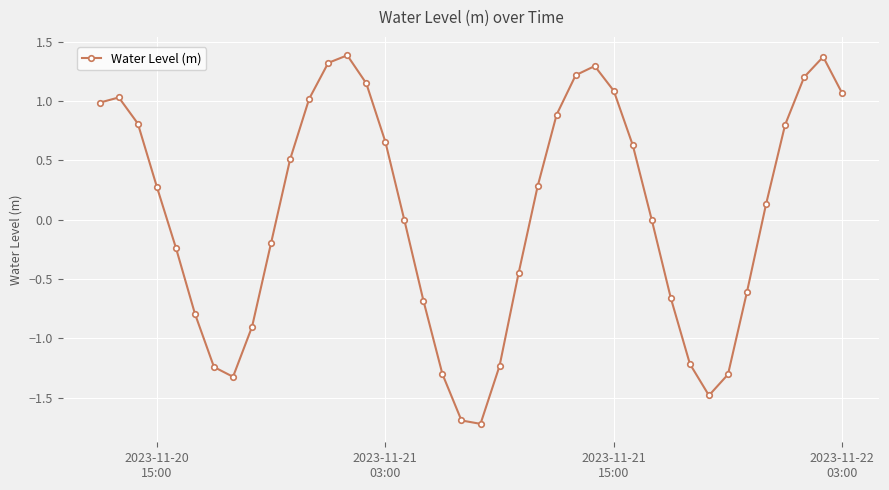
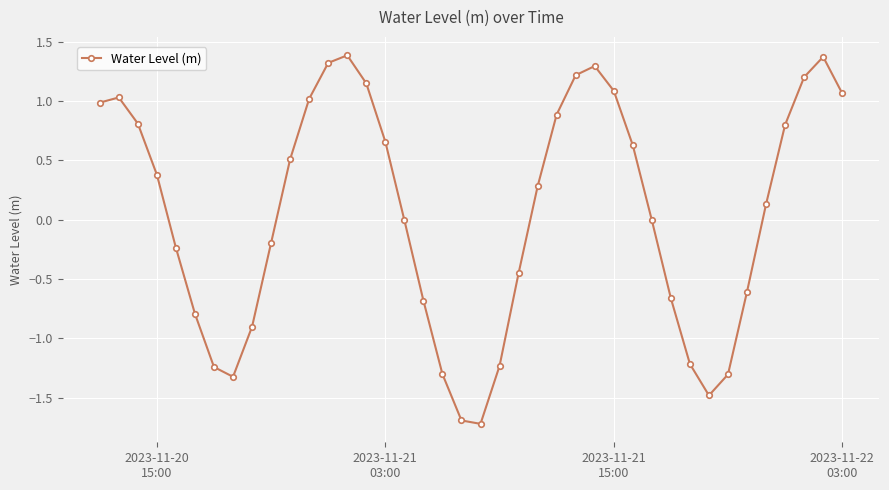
2023-11-20 15:00: 0.27 -> 0.38
